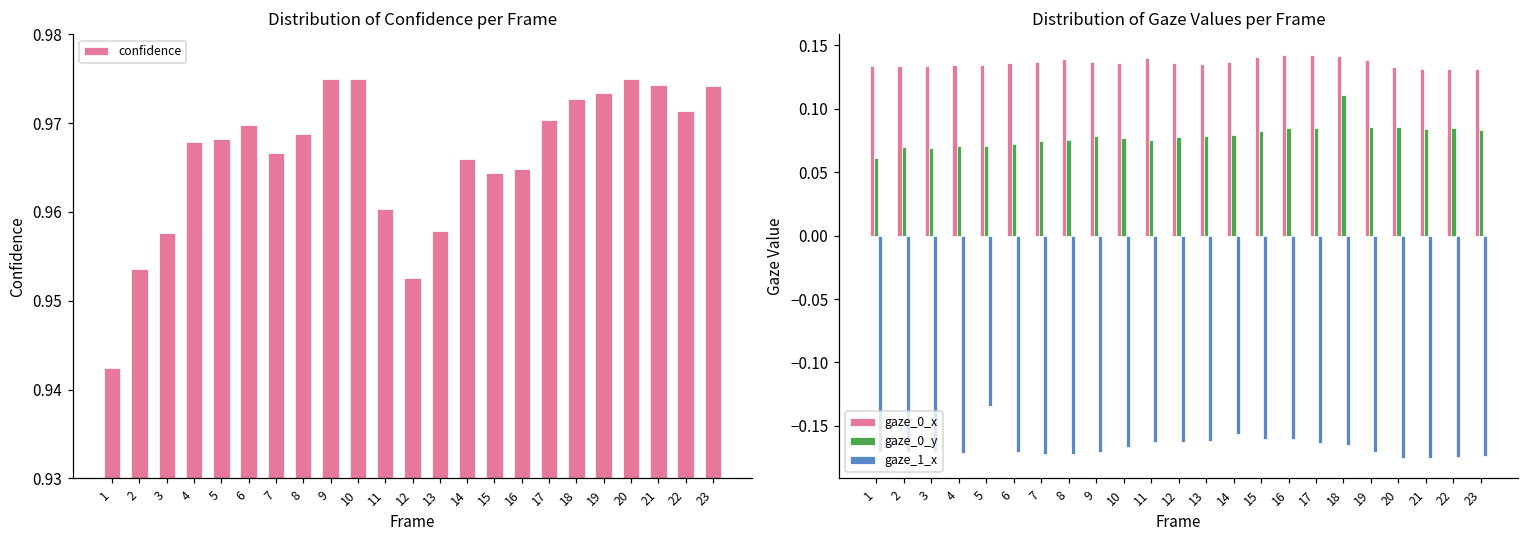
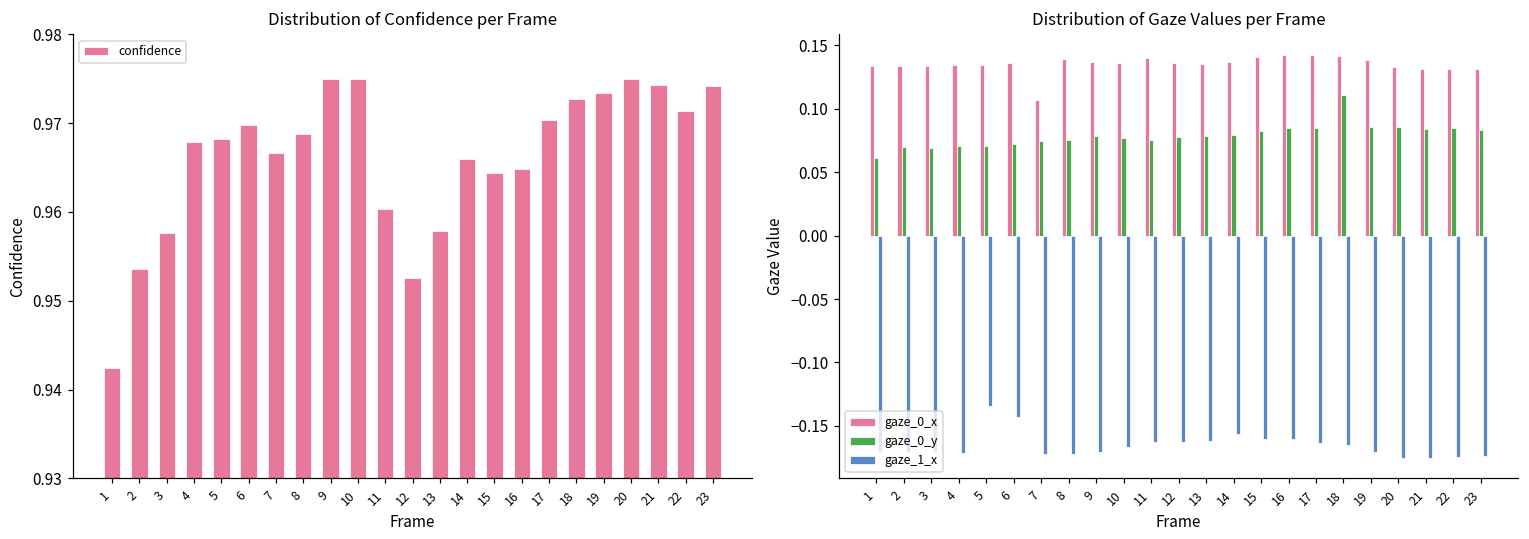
Distribution of Gaze Values per Frame, gaze_1_x, 6: -0.171 -> -0.143
Distribution of Gaze Values per Frame, gaze_0_x, 7: 0.137 -> 0.107
